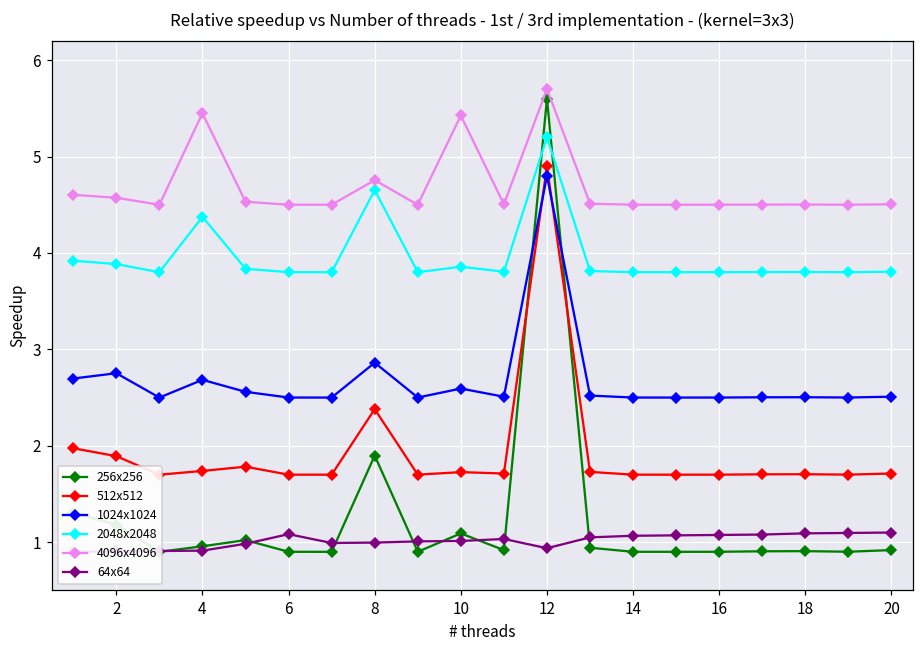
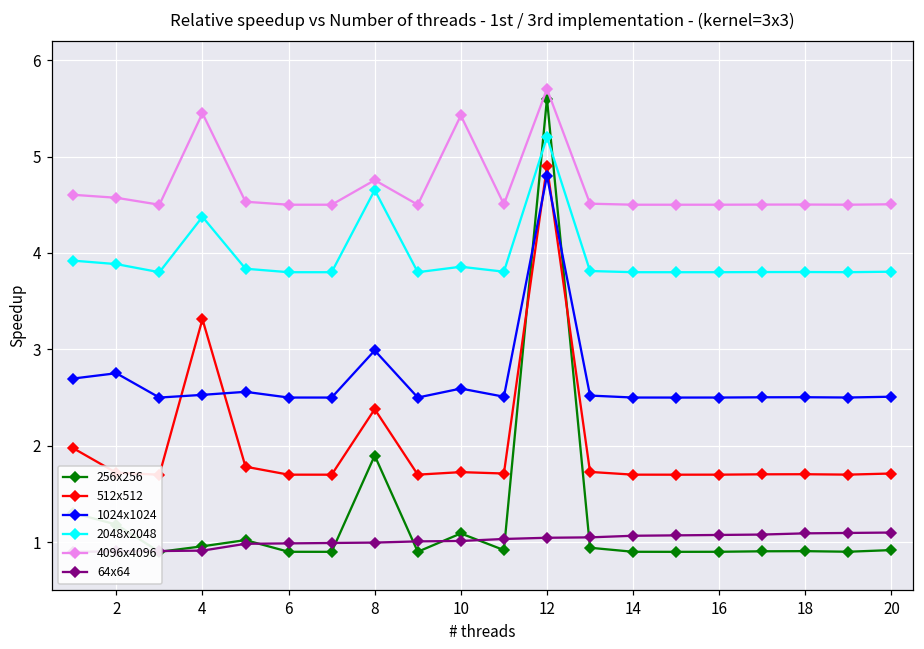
512x512, 2: 1.9 -> 1.7
512x512, 4: 1.7 -> 3.3
1024x1024, 4: 2.7 -> 2.5
64x64, 6: 1.1 -> 1.0
1024x1024, 8: 2.9 -> 3.0
64x64, 12: 0.9 -> 1.0
